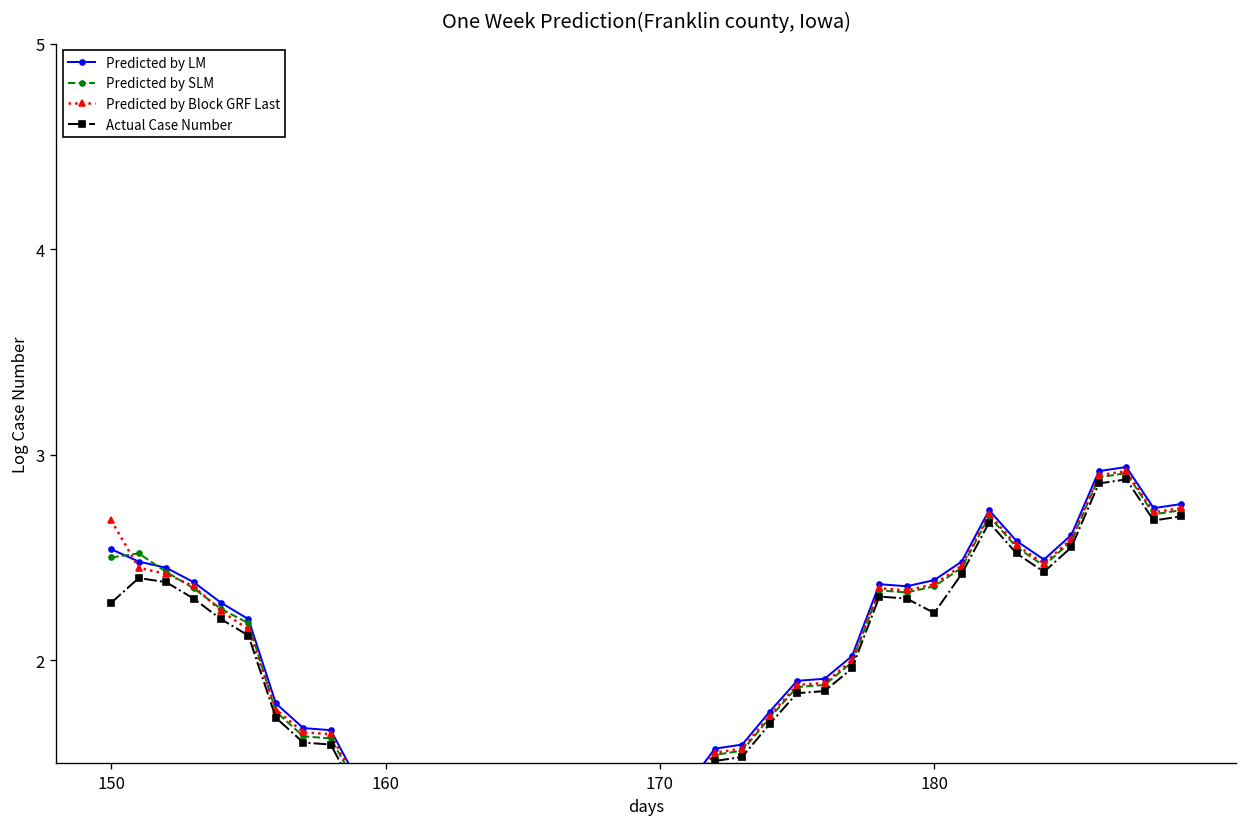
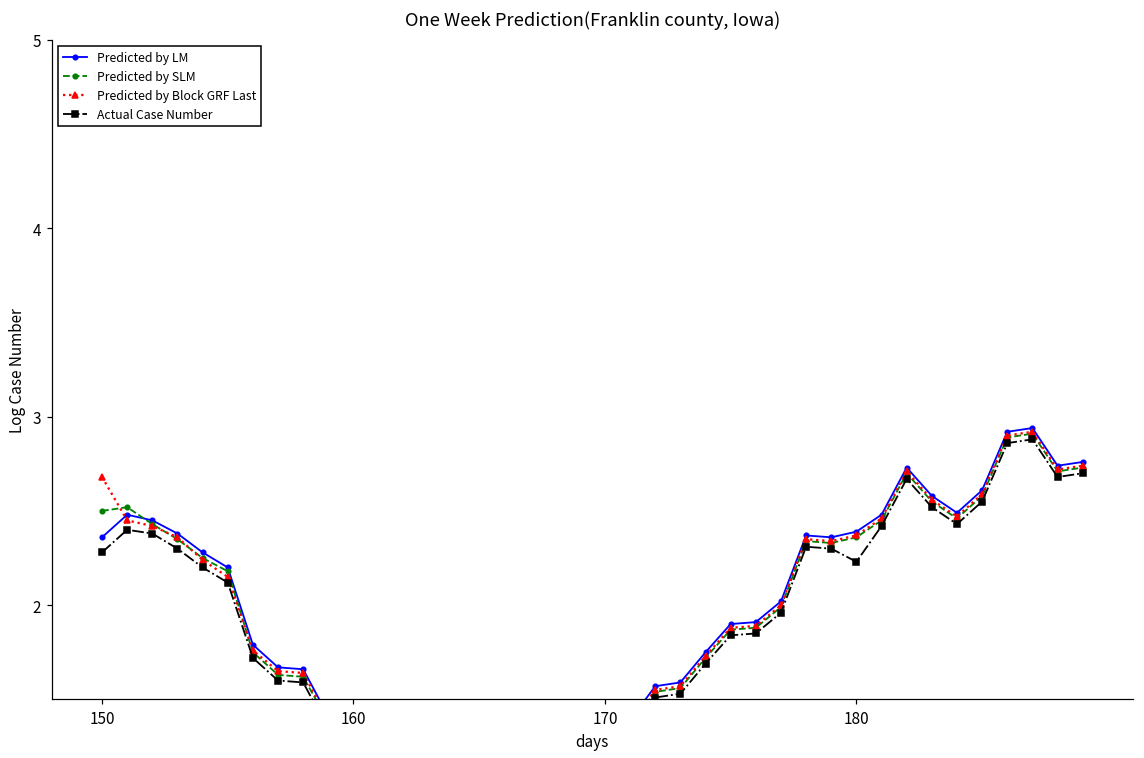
Predicted by LM, 150: 2.54 -> 2.36
